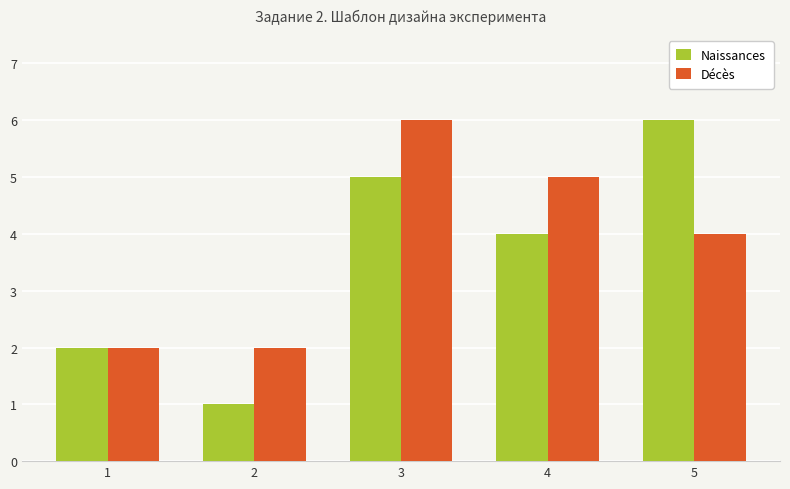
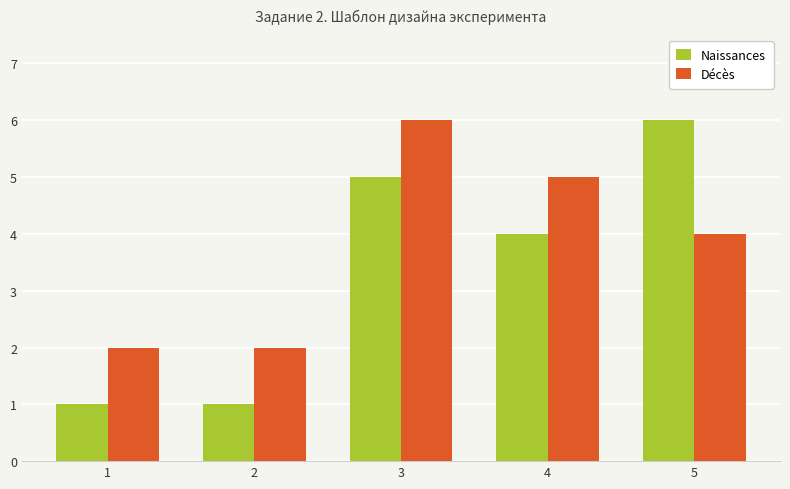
Naissances, 1: 2 -> 1
